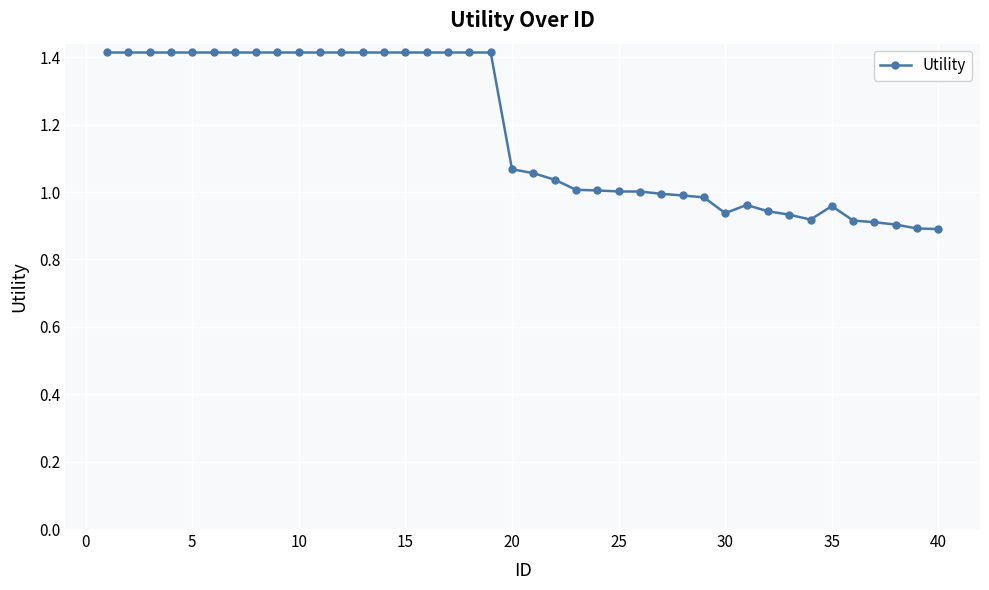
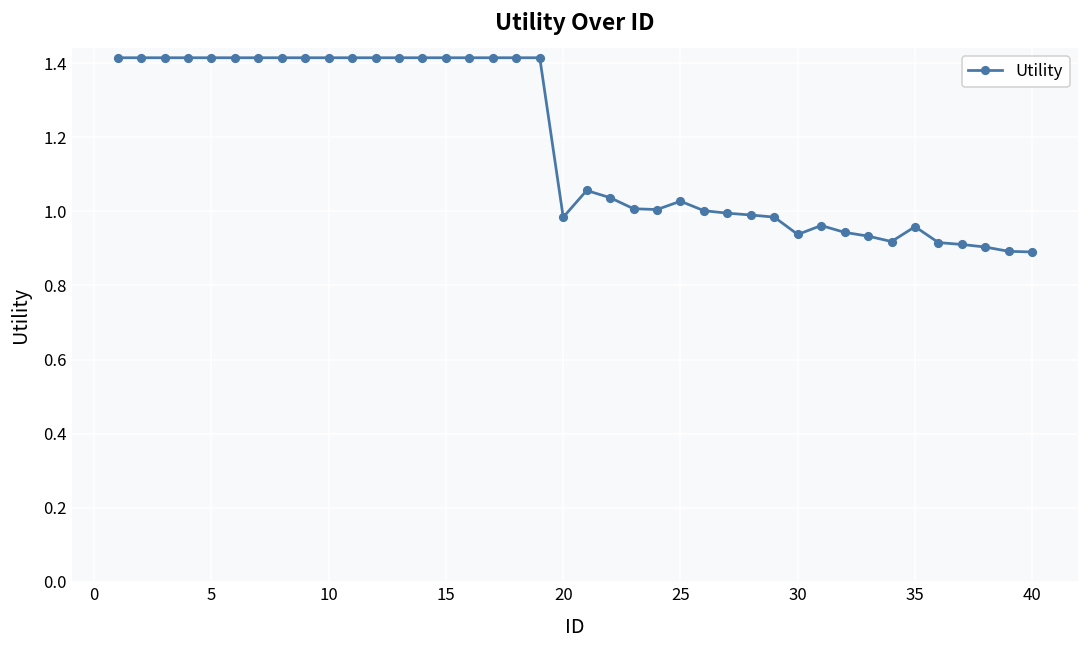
20: 1.07 -> 0.98
25: 1.00 -> 1.03
